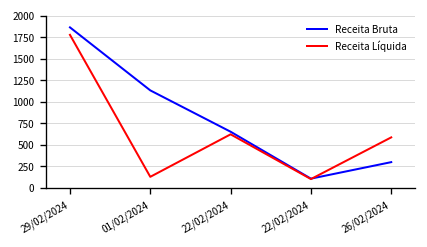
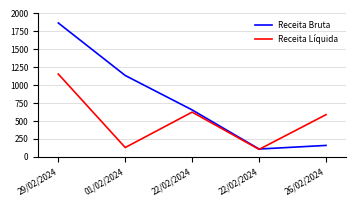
Receita Líquida, 29/02/2024: 1800 -> 1200
Receita Bruta, 26/02/2024: 300 -> 200
